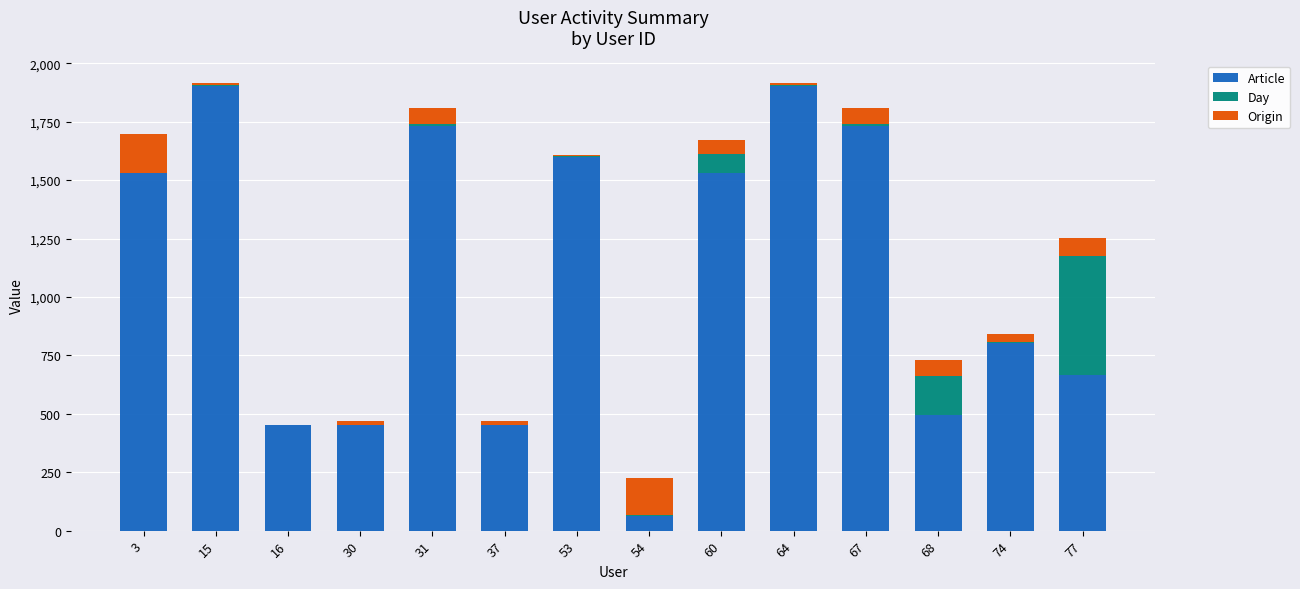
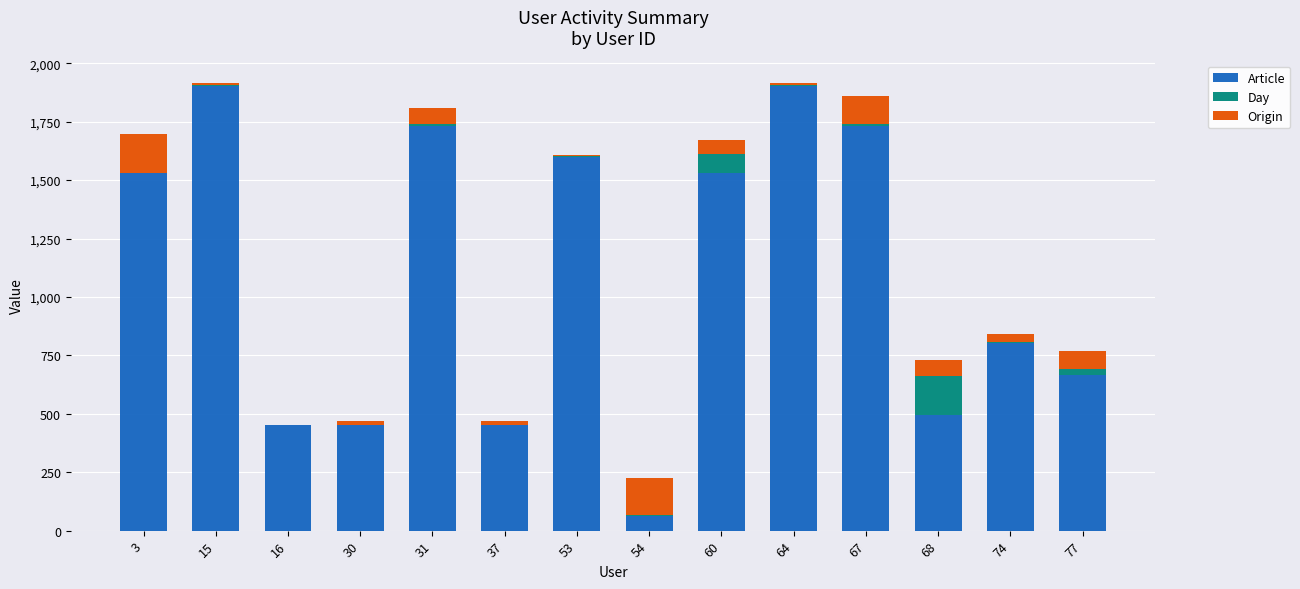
Origin, 67: 70 -> 120
Day, 77: 510 -> 20
